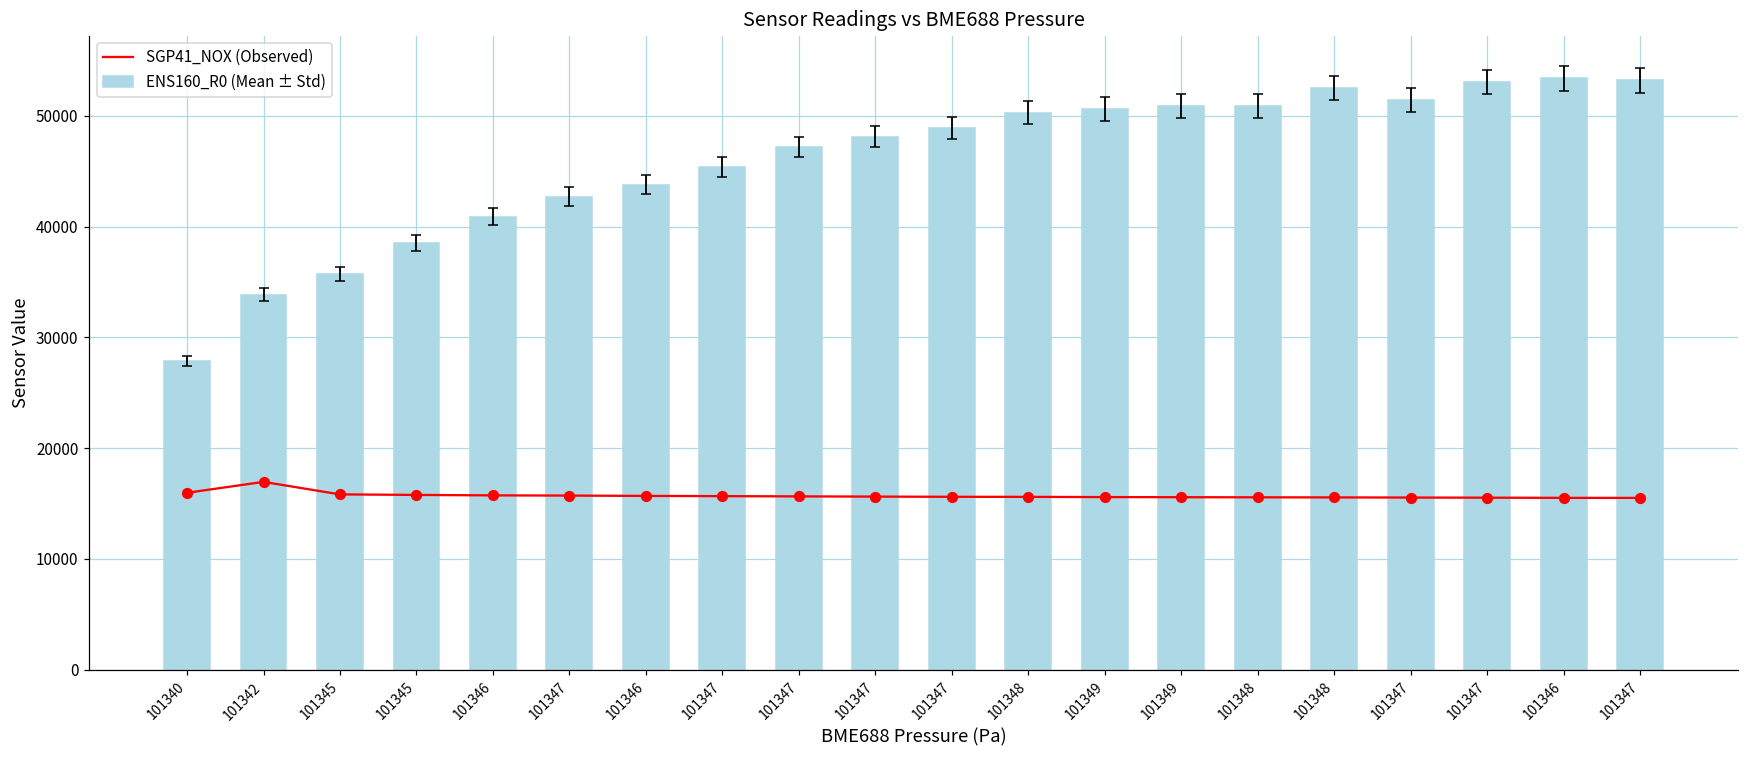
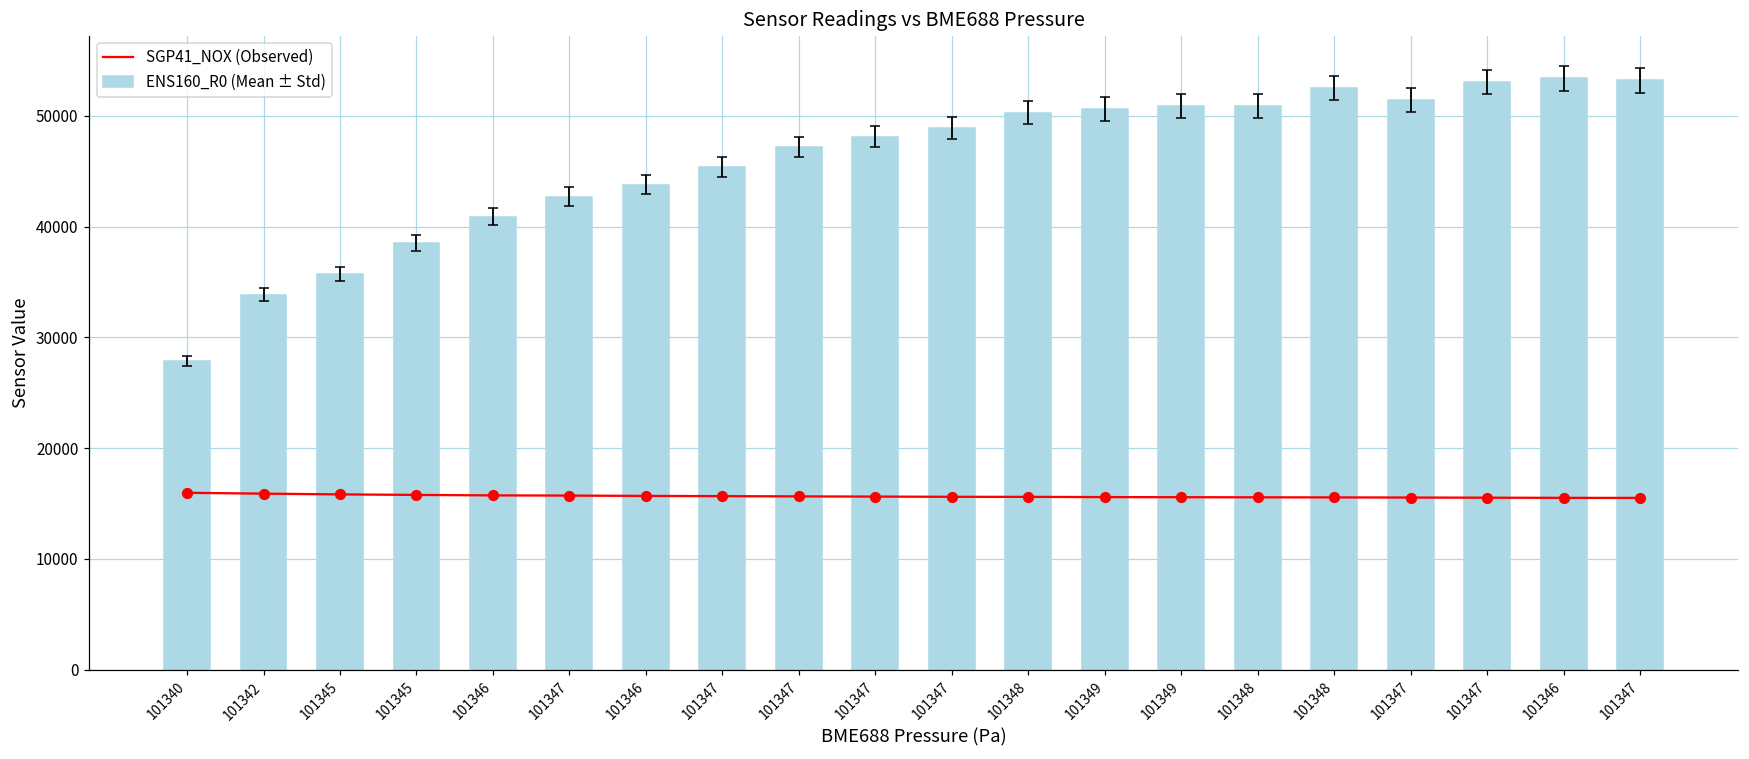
SGP41_NOX (Observed), 101342: 17000 -> 15900
